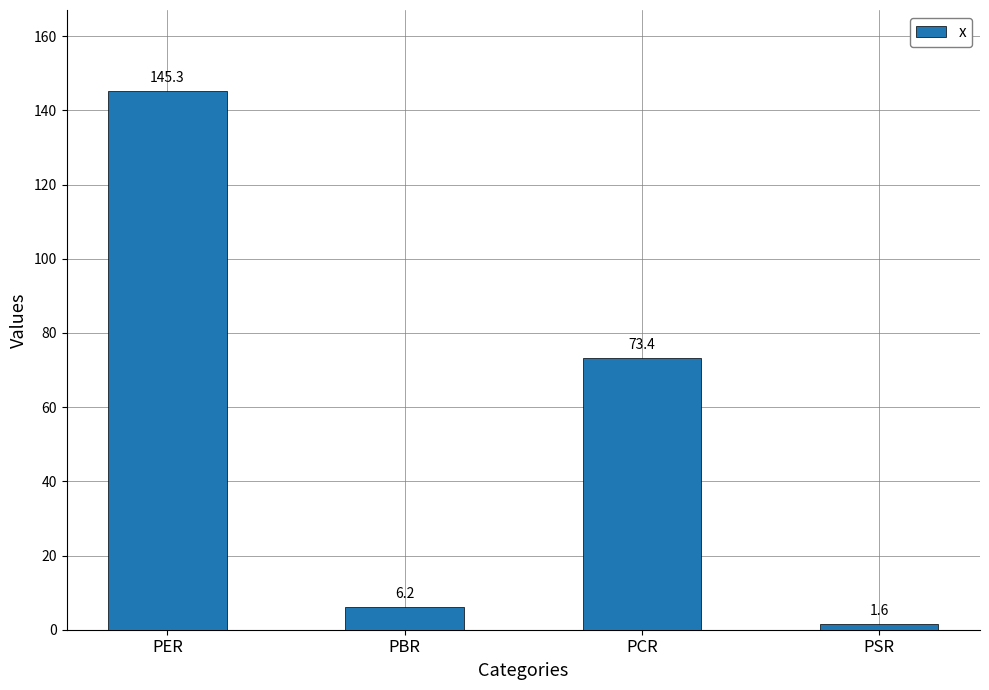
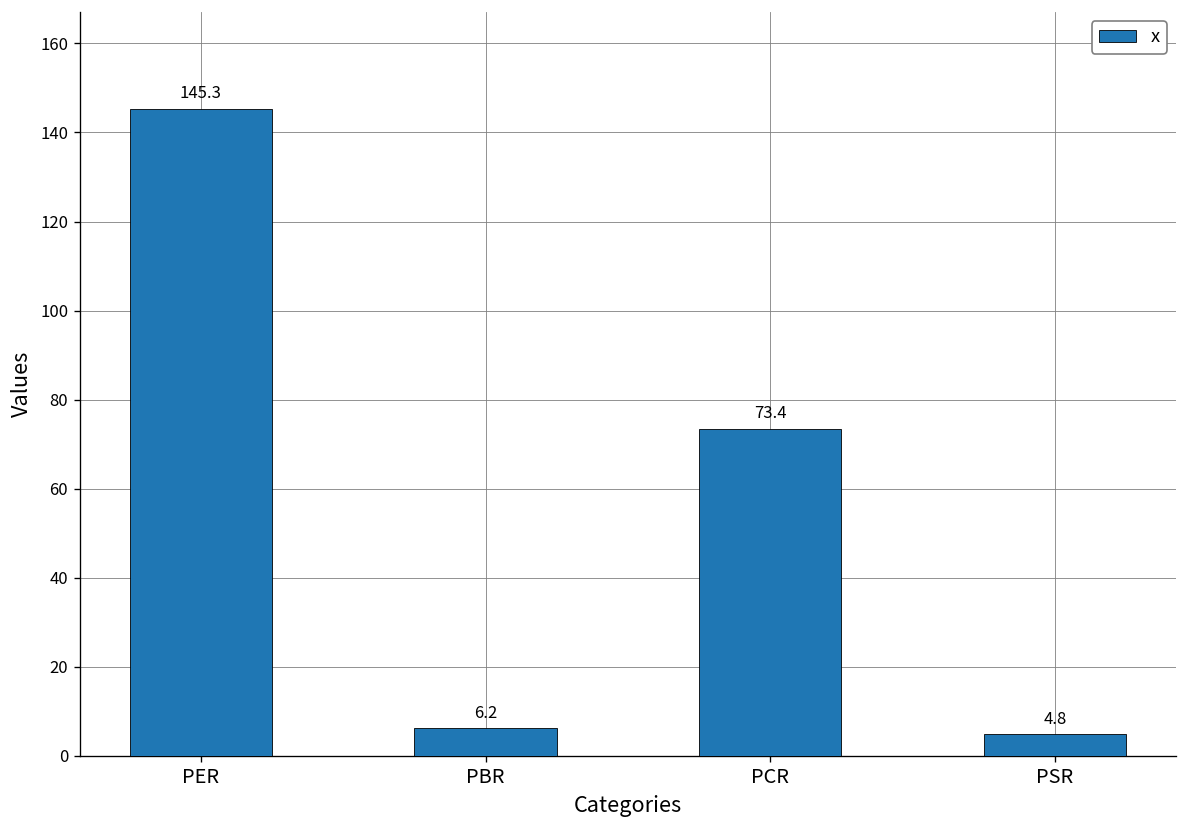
PSR: 1.6 -> 4.8
